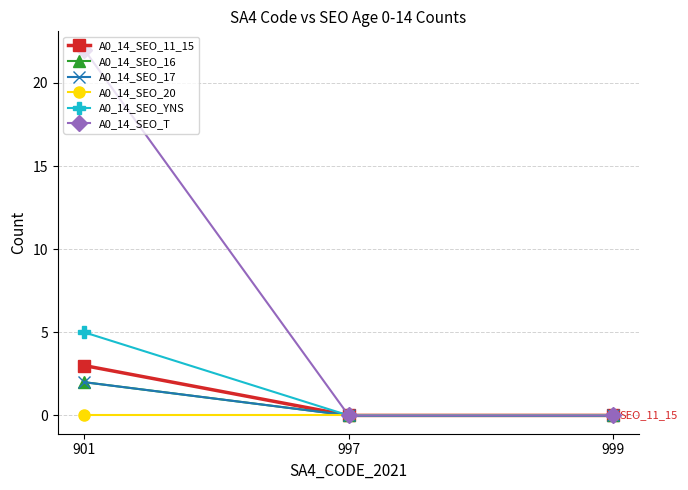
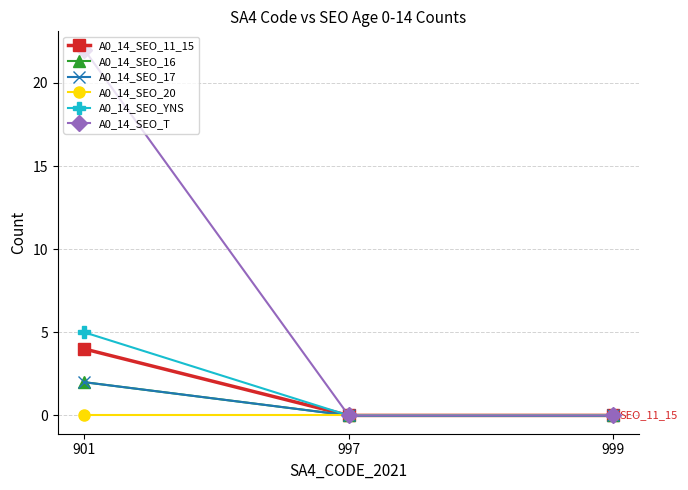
A0_14_SEO_11_15, 901: 3 -> 4
